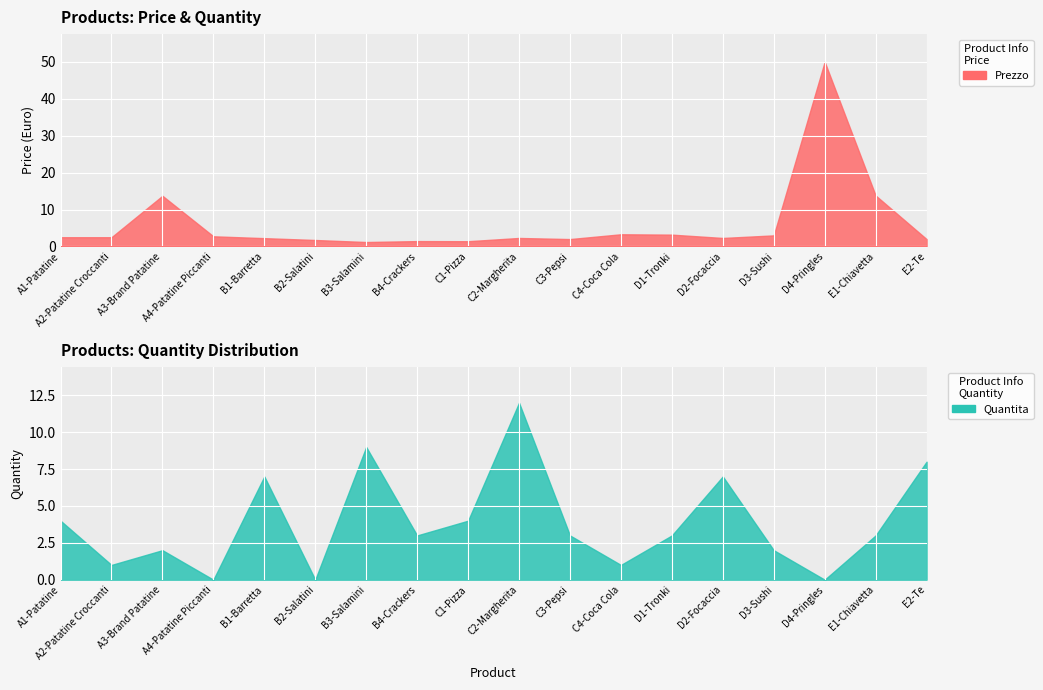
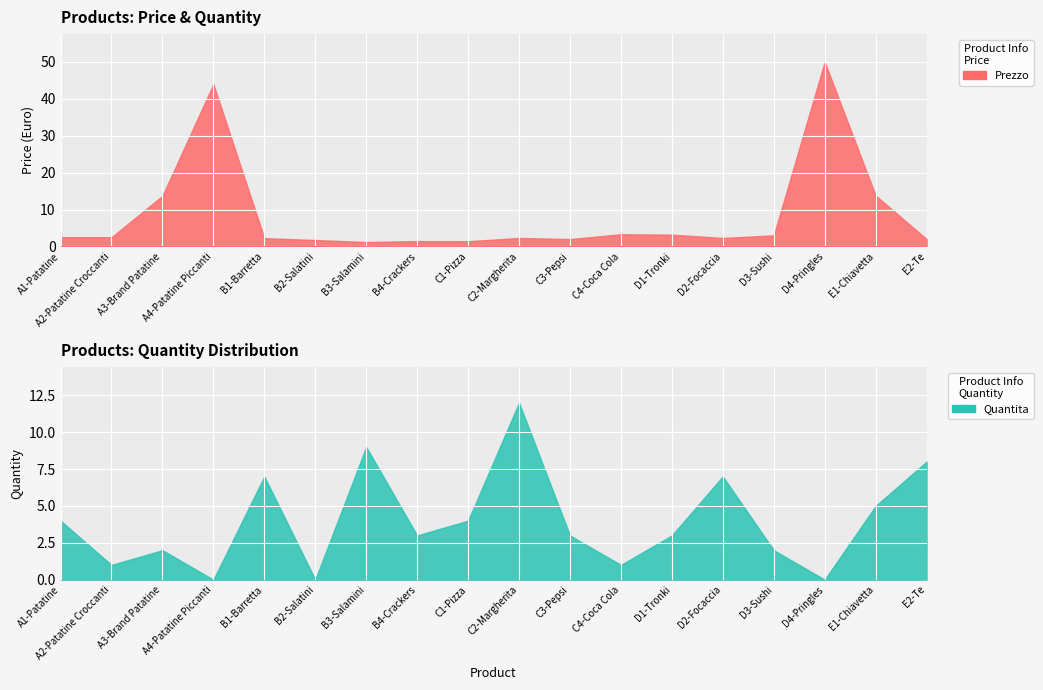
Products: Price & Quantity, A4-Patatine Piccanti: 3 -> 44
Products: Quantity Distribution, E1-Chiavetta: 3 -> 5
